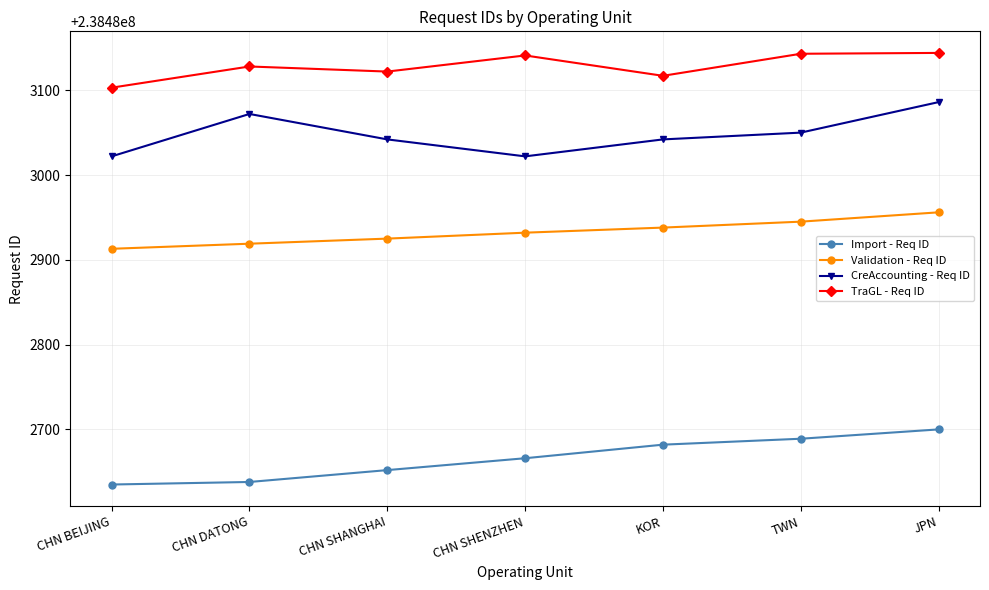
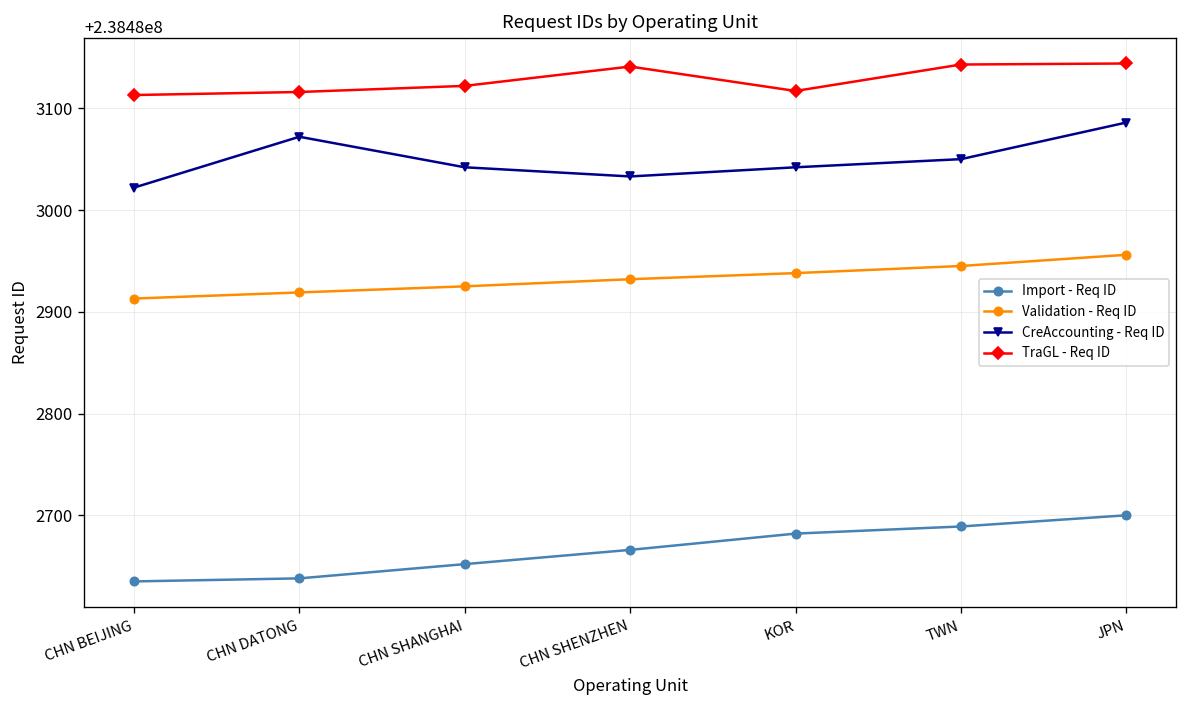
TraGL - Req ID, CHN BEIJING: 238483100 -> 238483110
TraGL - Req ID, CHN DATONG: 238483130 -> 238483120
CreAccounting - Req ID, CHN SHENZHEN: 238483020 -> 238483030
